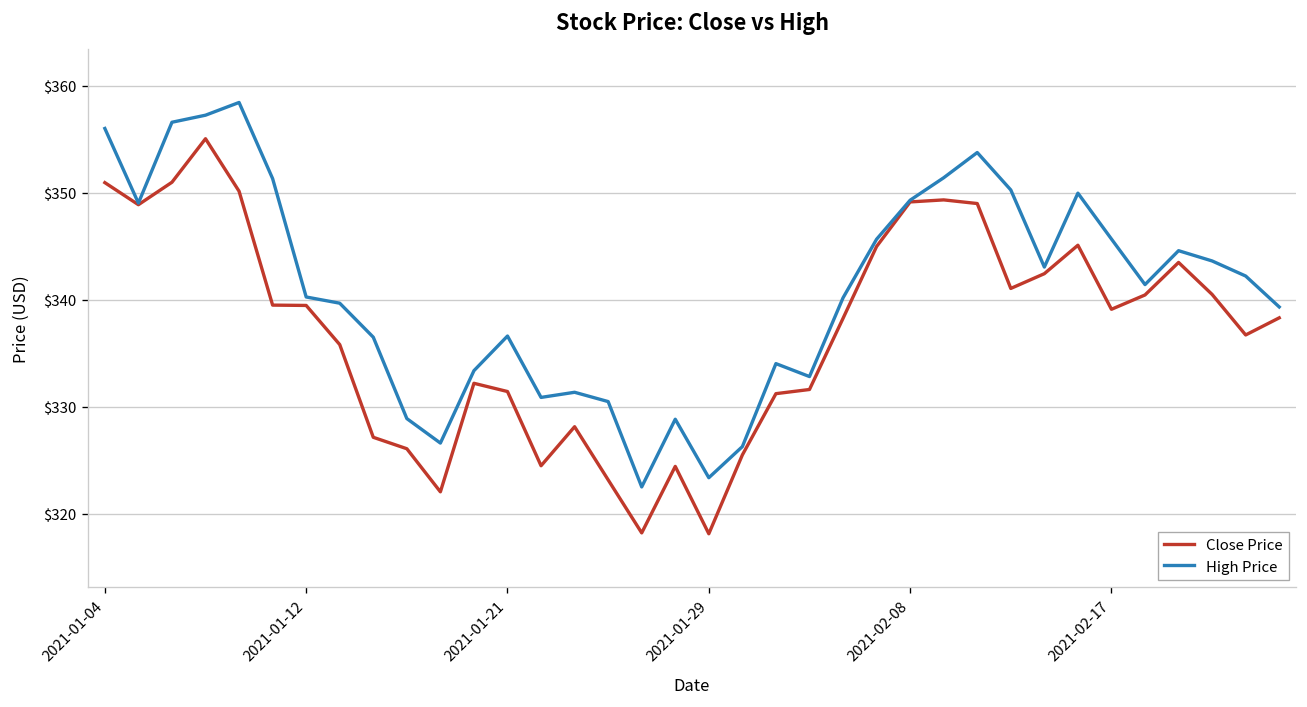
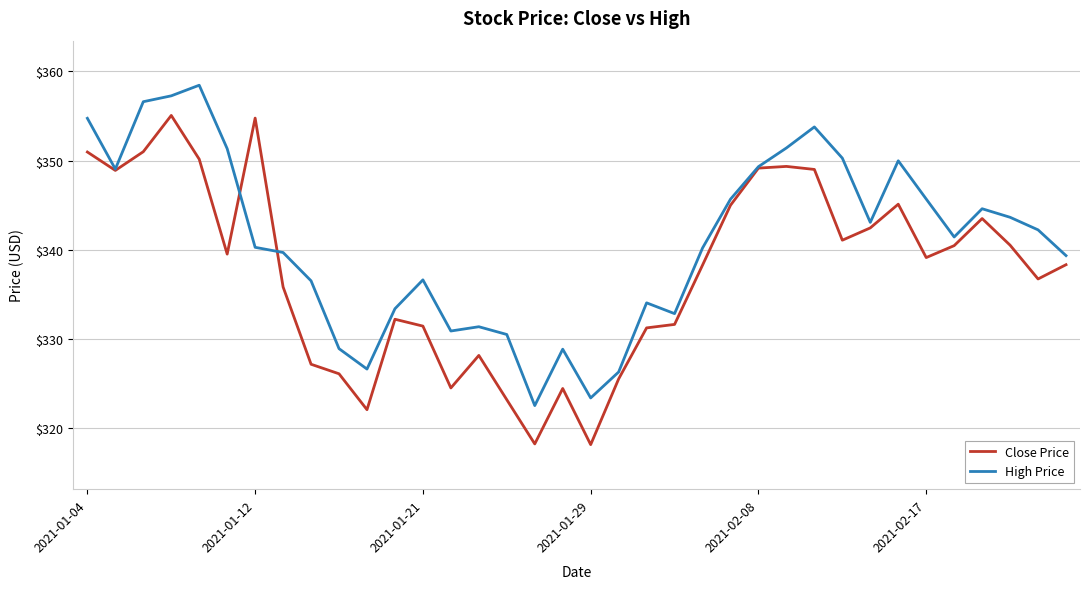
High Price, 2021-01-04: $356 -> $355
Close Price, 2021-01-12: $339 -> $355
